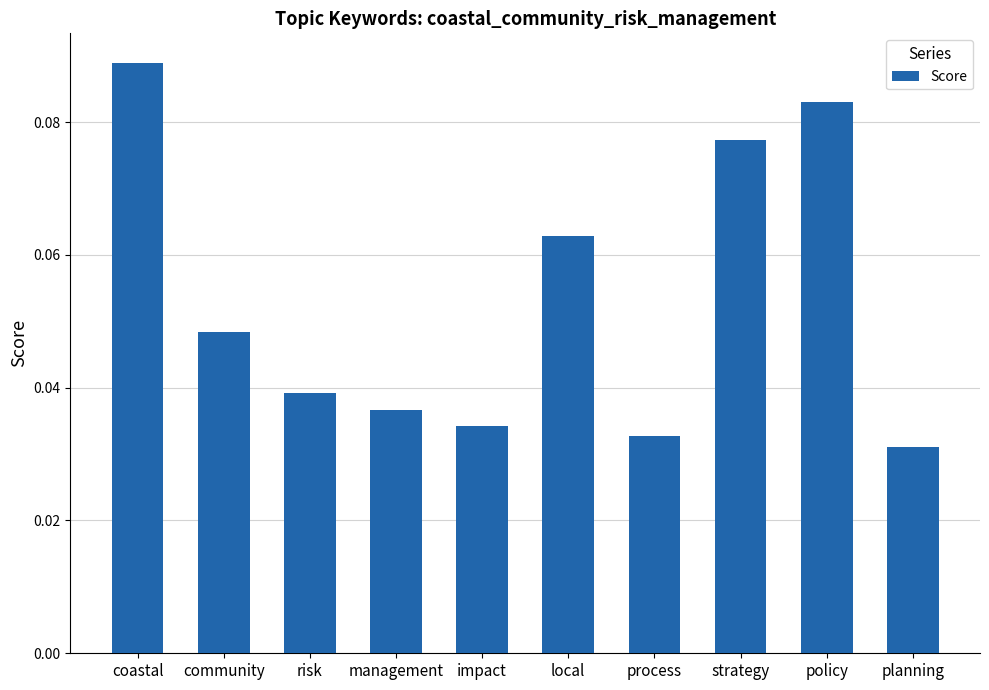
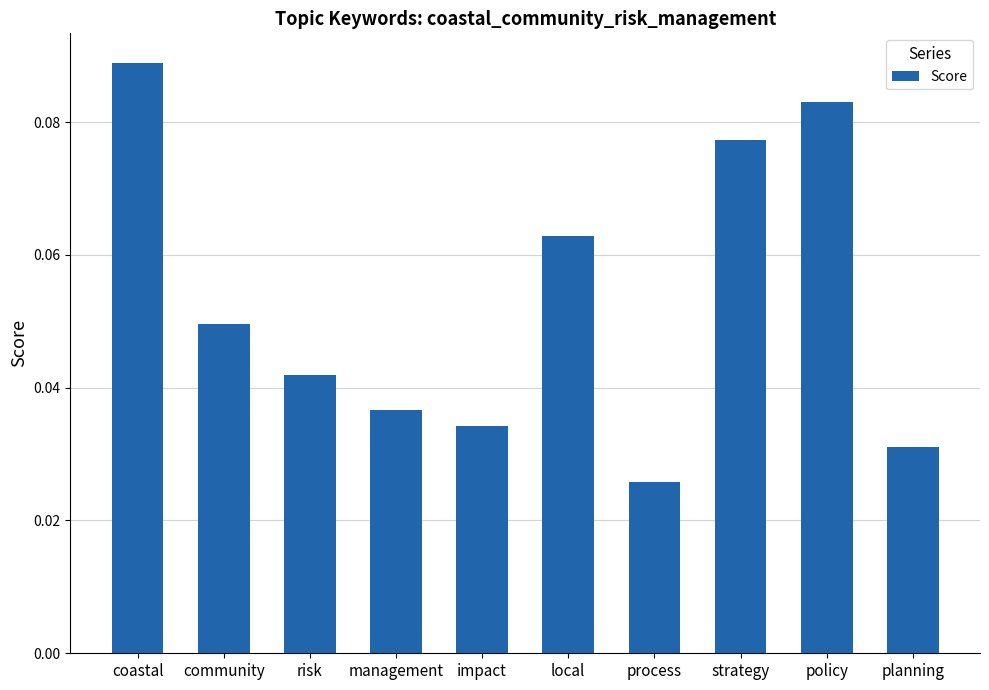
community: 0.048 -> 0.050
risk: 0.039 -> 0.042
process: 0.033 -> 0.026
